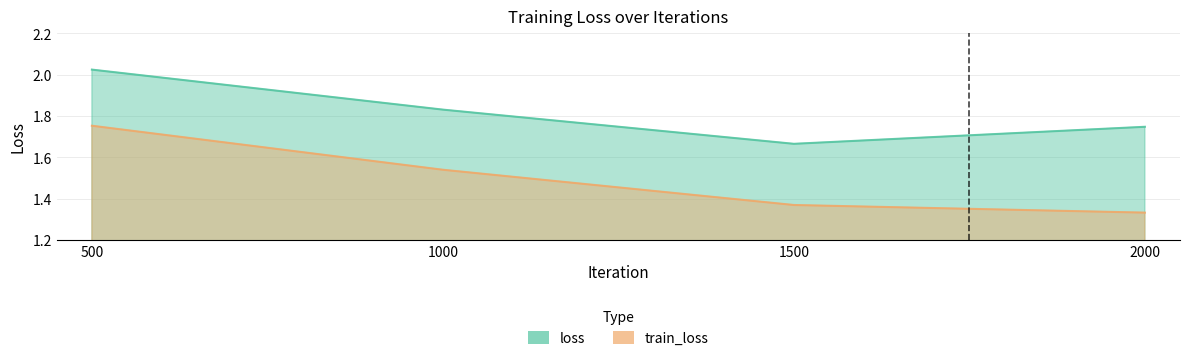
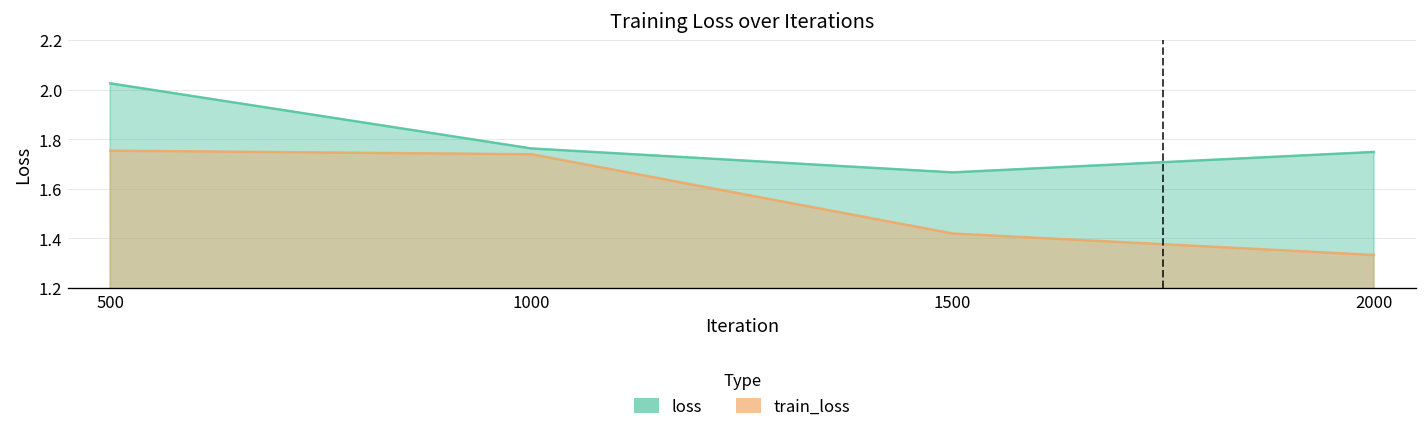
loss, 1000: 1.83 -> 1.76
train_loss, 1000: 1.54 -> 1.74
train_loss, 1500: 1.37 -> 1.42
